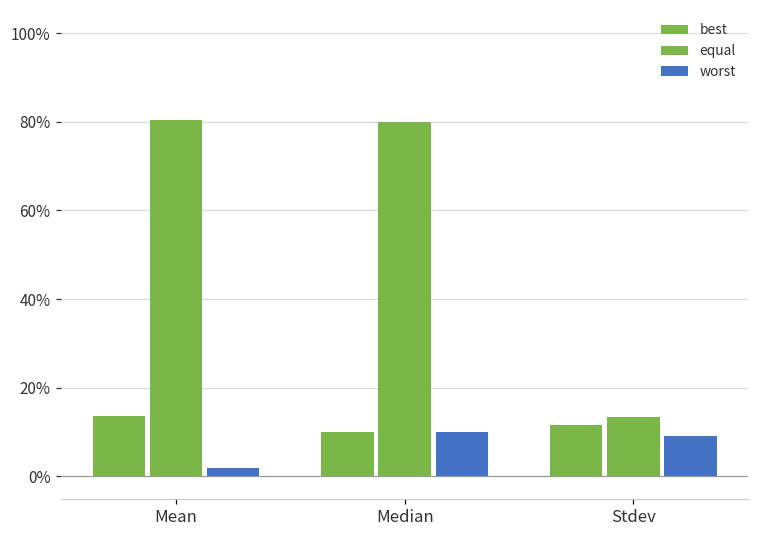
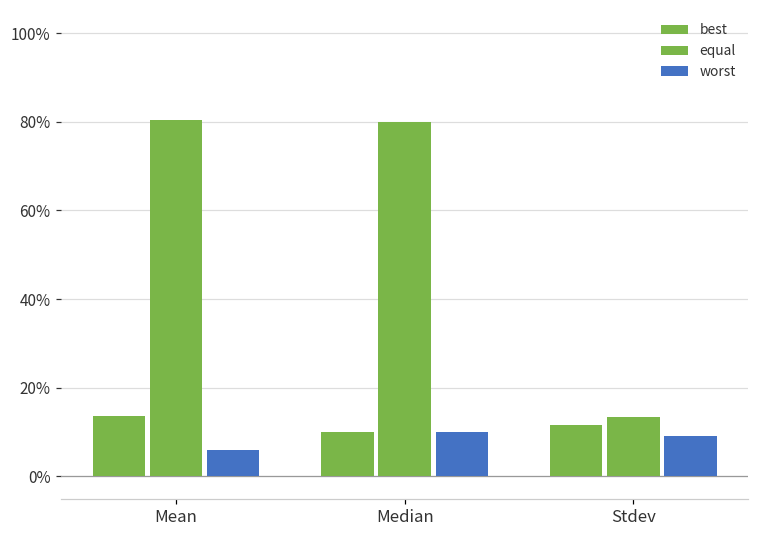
worst, Mean: 2% -> 6%
